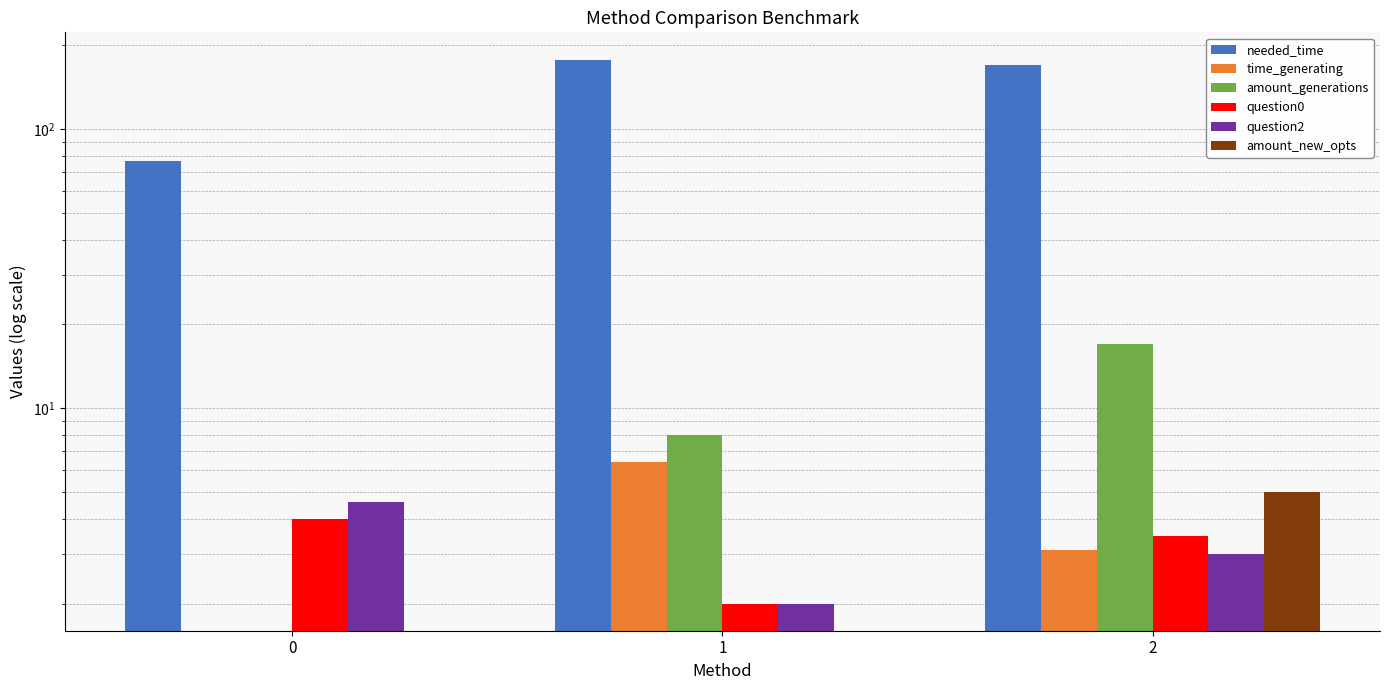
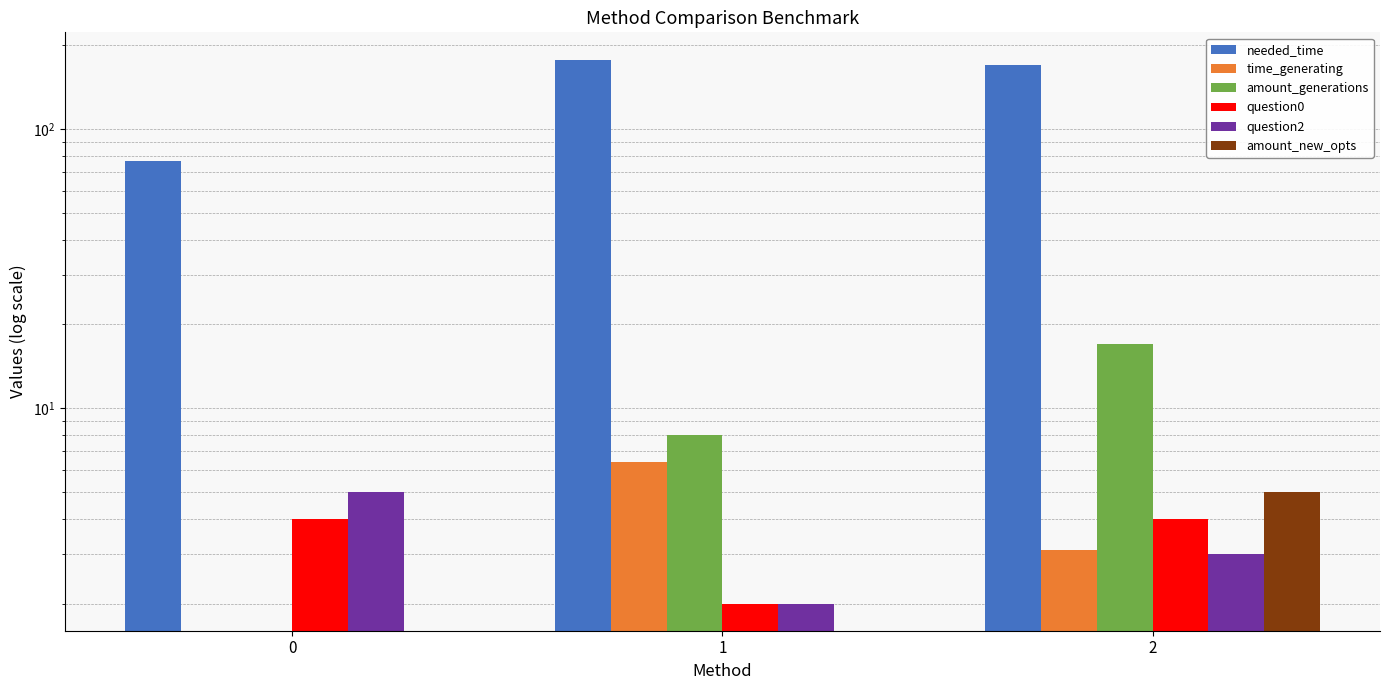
question2, 0: 4.6 -> 5.0
question0, 2: 3.5 -> 4.0
